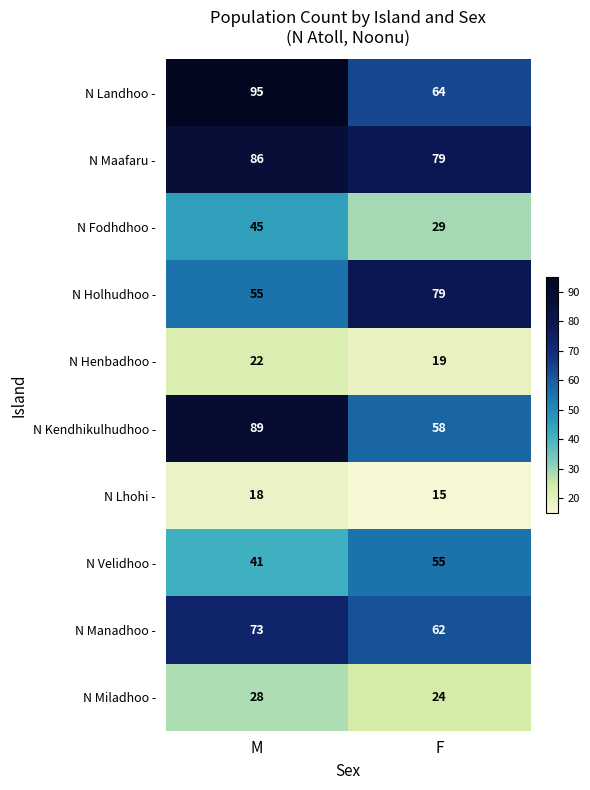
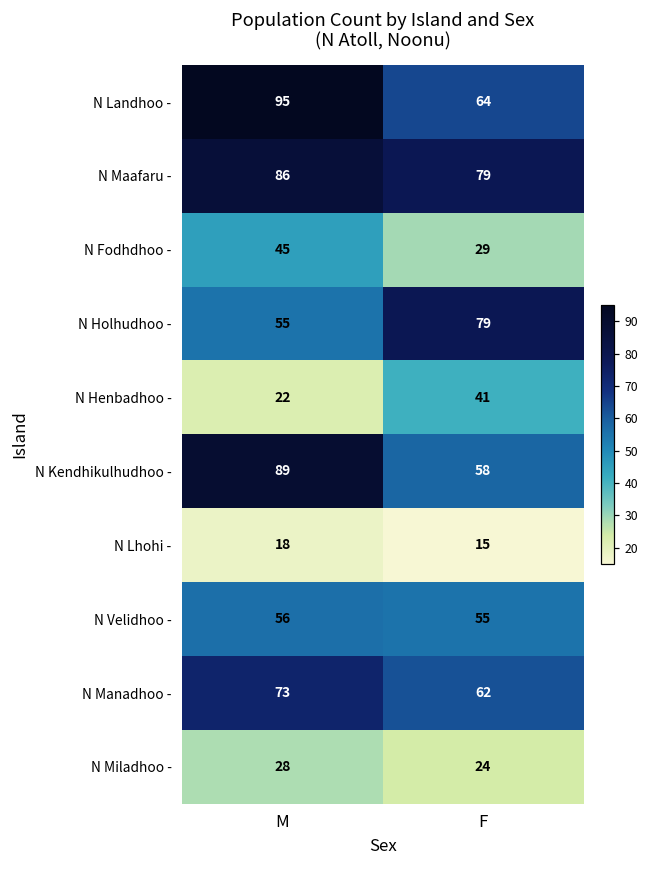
N Henbadhoo -, F: 19 -> 41
N Velidhoo -, M: 41 -> 56
